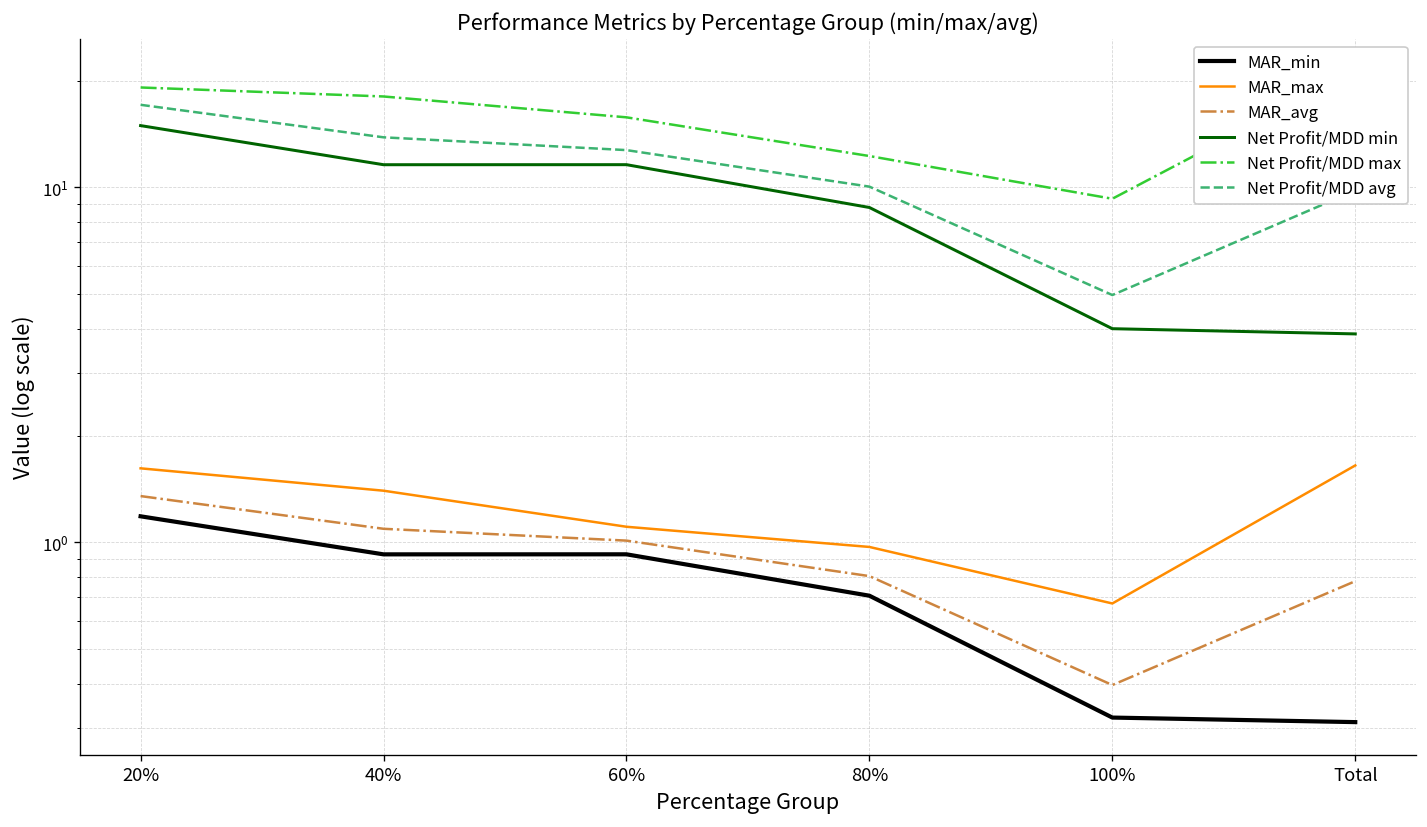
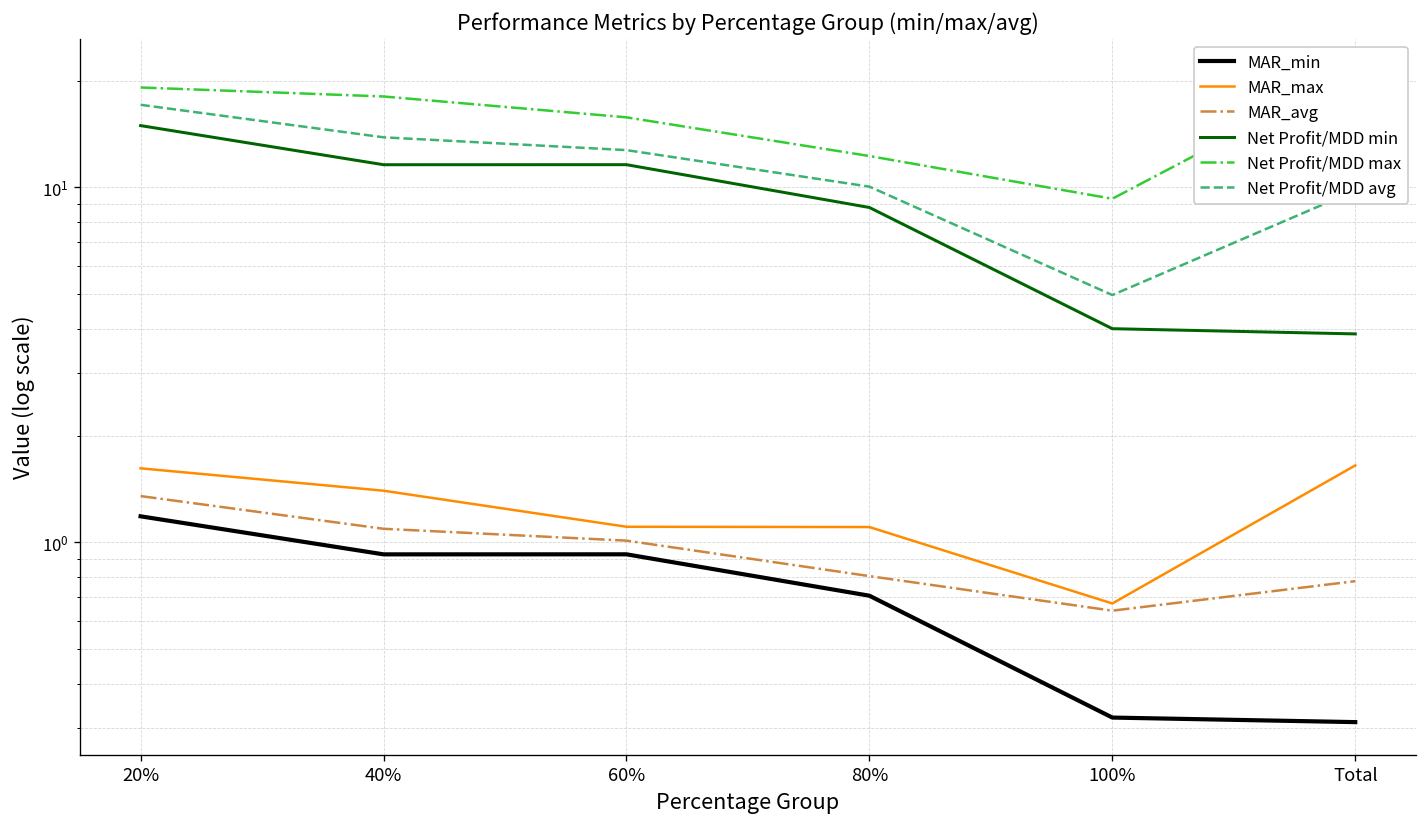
MAR_max, 80%: 0.97 -> 1.10
MAR_avg, 100%: 0.40 -> 0.64
